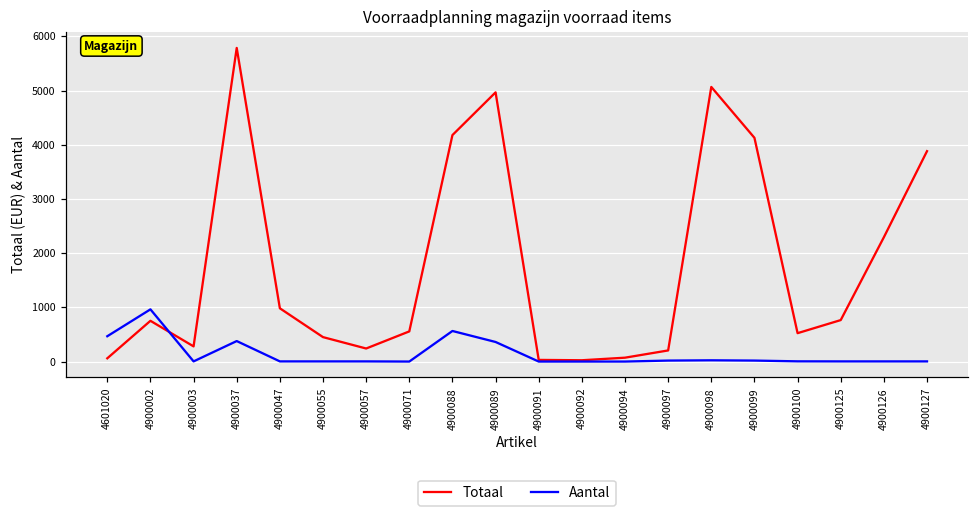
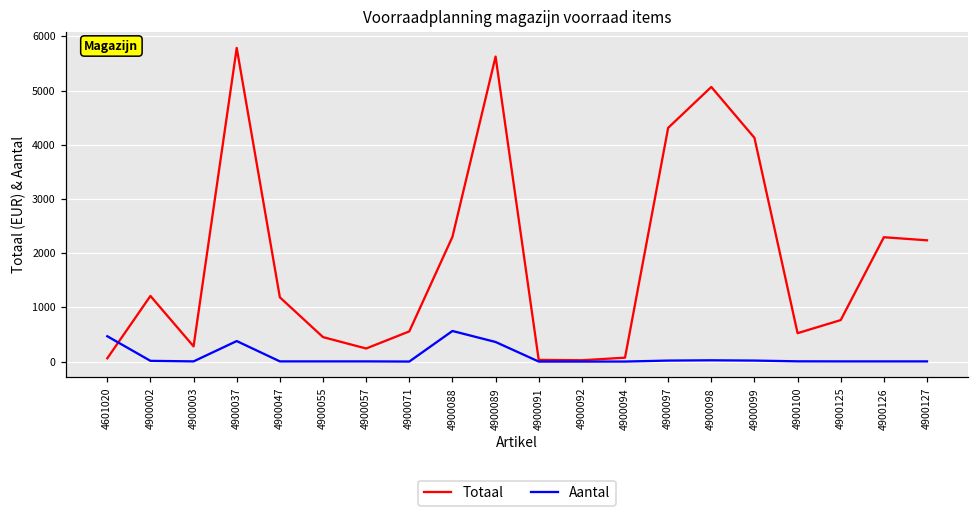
Totaal, 4900002: 800 -> 1200
Aantal, 4900002: 1000 -> 0
Totaal, 4900047: 1000 -> 1200
Totaal, 4900088: 4200 -> 2300
Totaal, 4900089: 5000 -> 5600
Totaal, 4900097: 200 -> 4300
Totaal, 4900127: 3900 -> 2200
